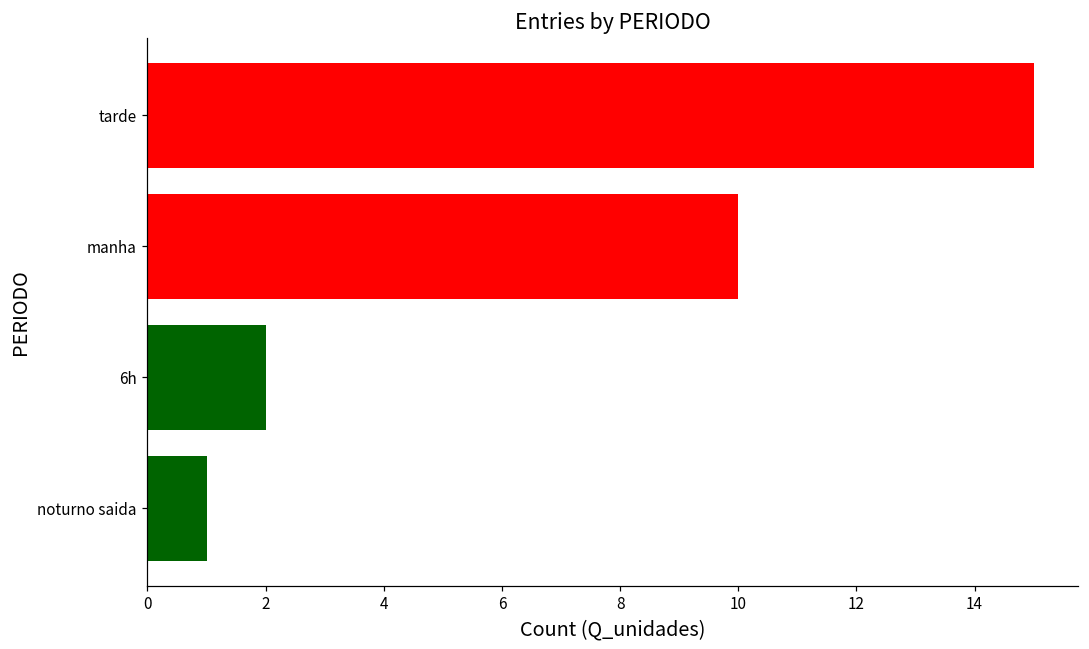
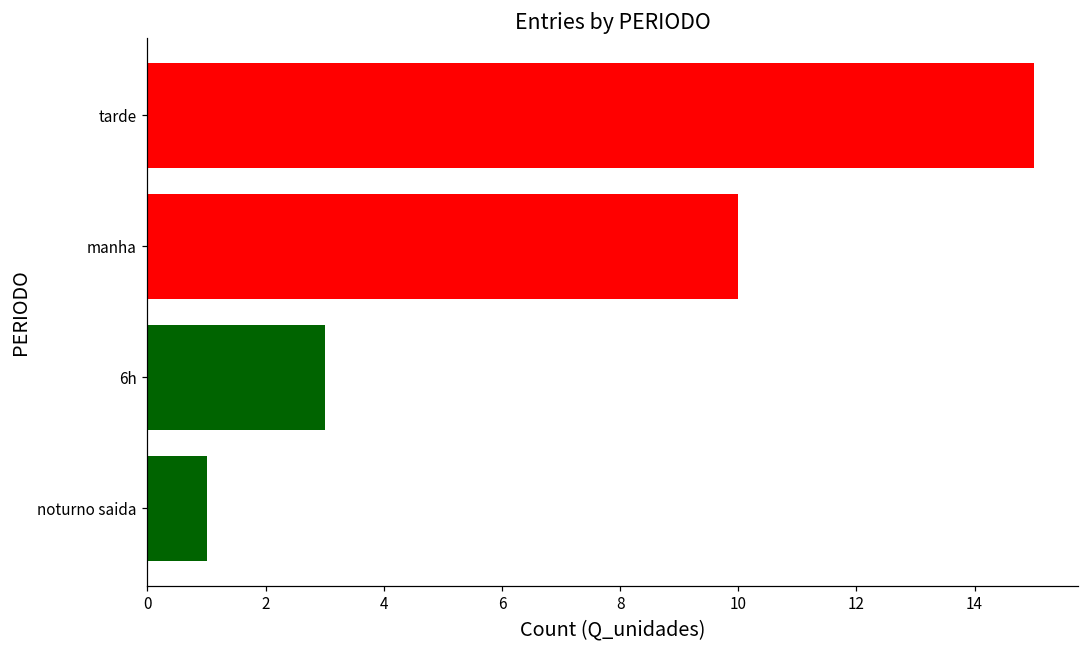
6h: 2 -> 3
